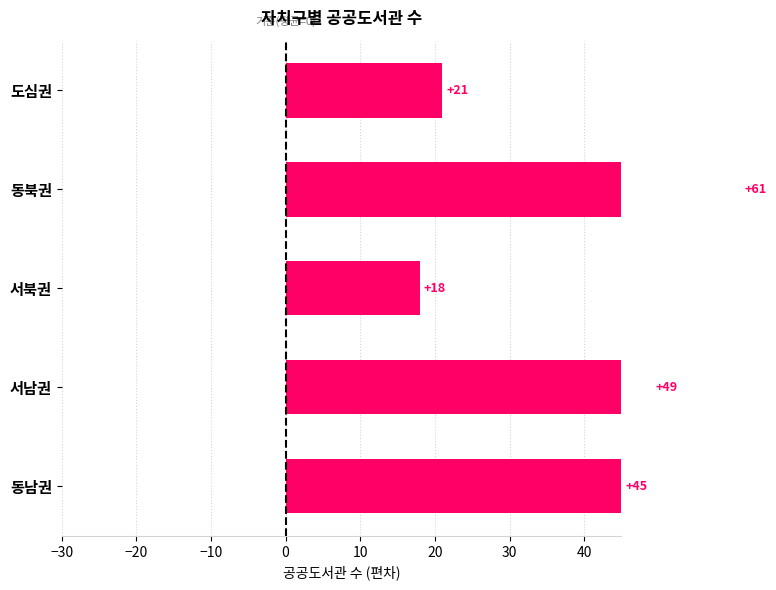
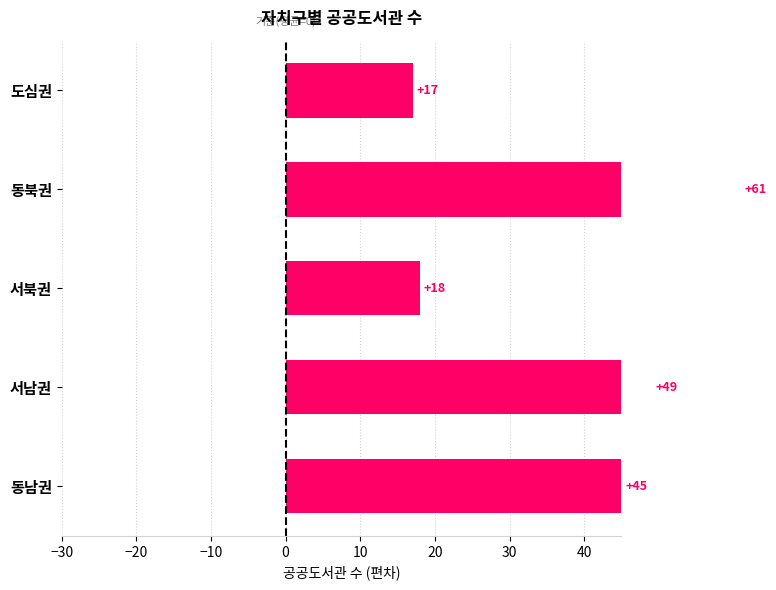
도심권: +21 -> +17
